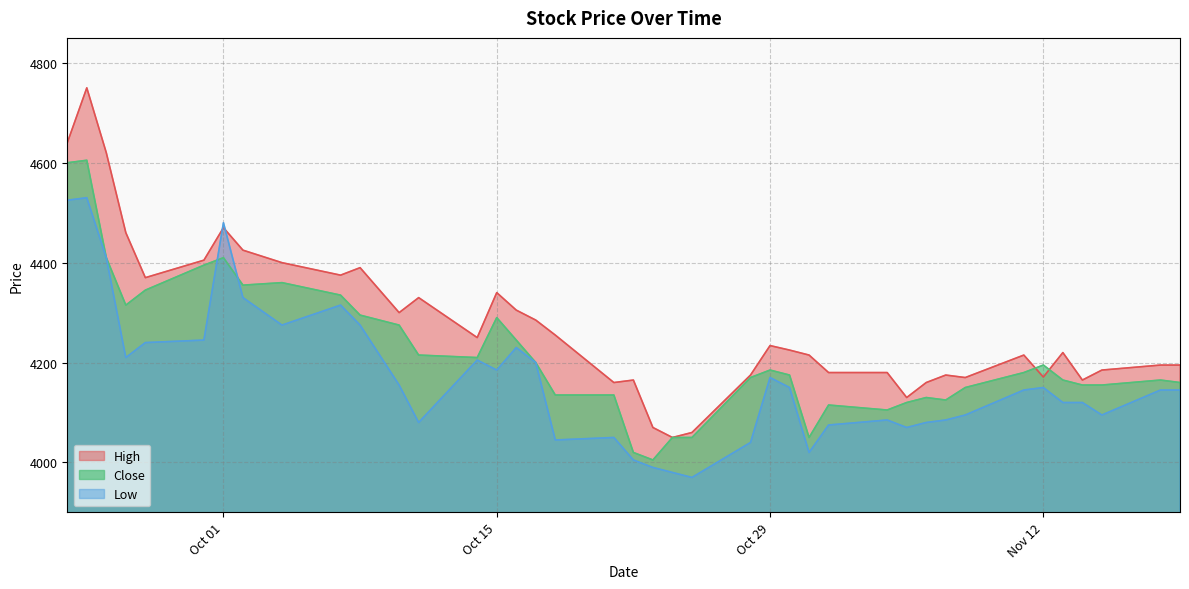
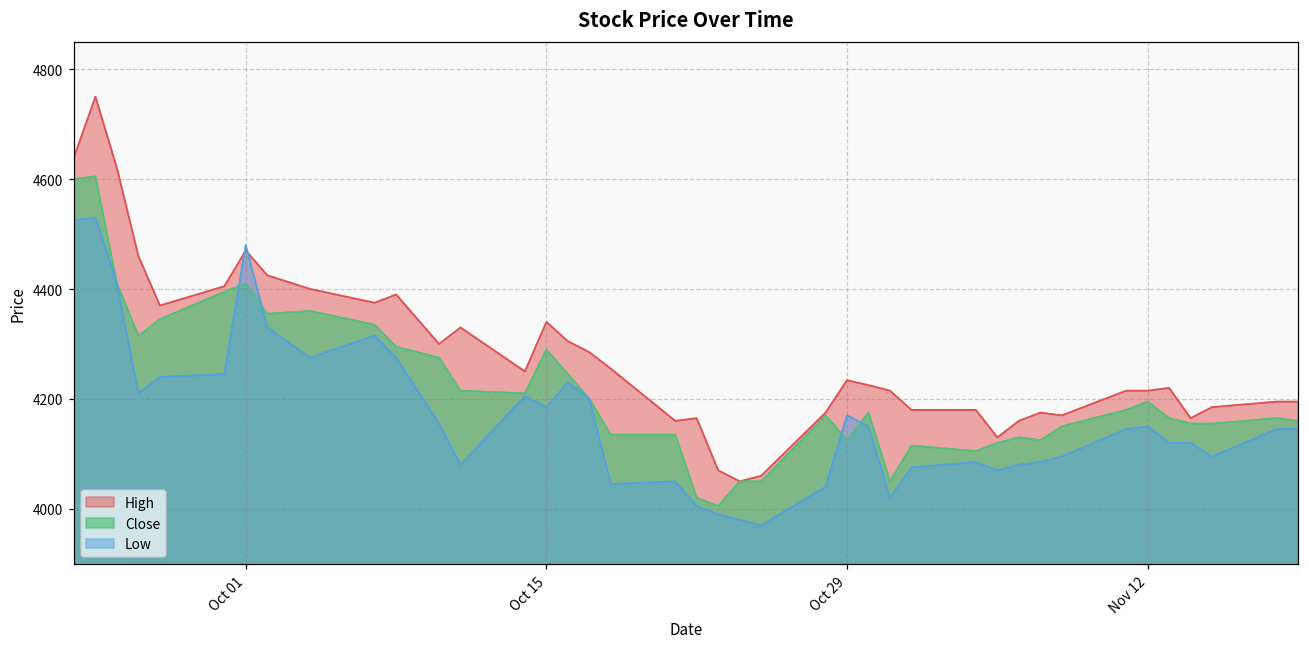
Close, Oct 29: 4190 -> 4130
High, Nov 12: 4170 -> 4220
